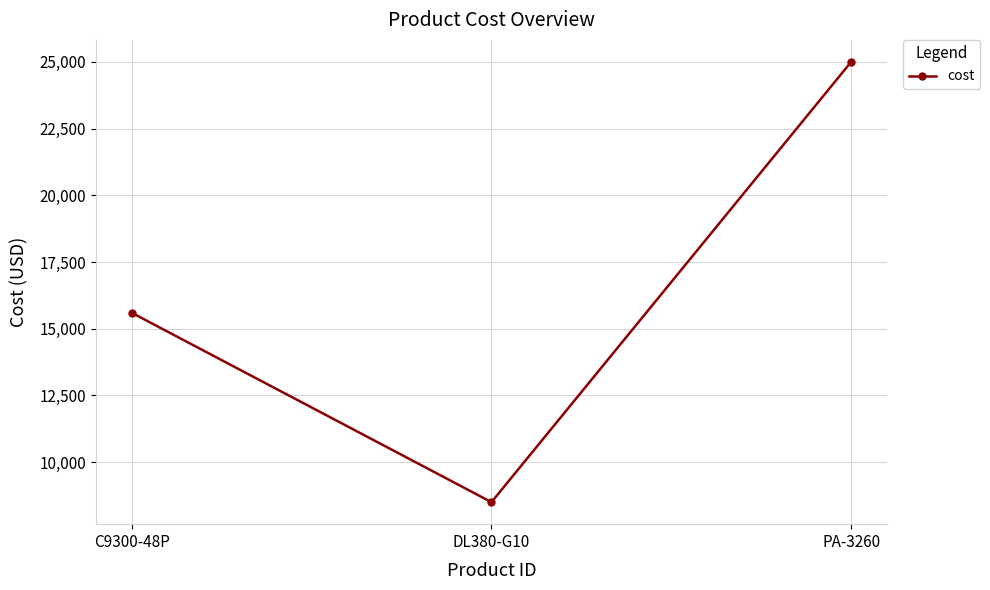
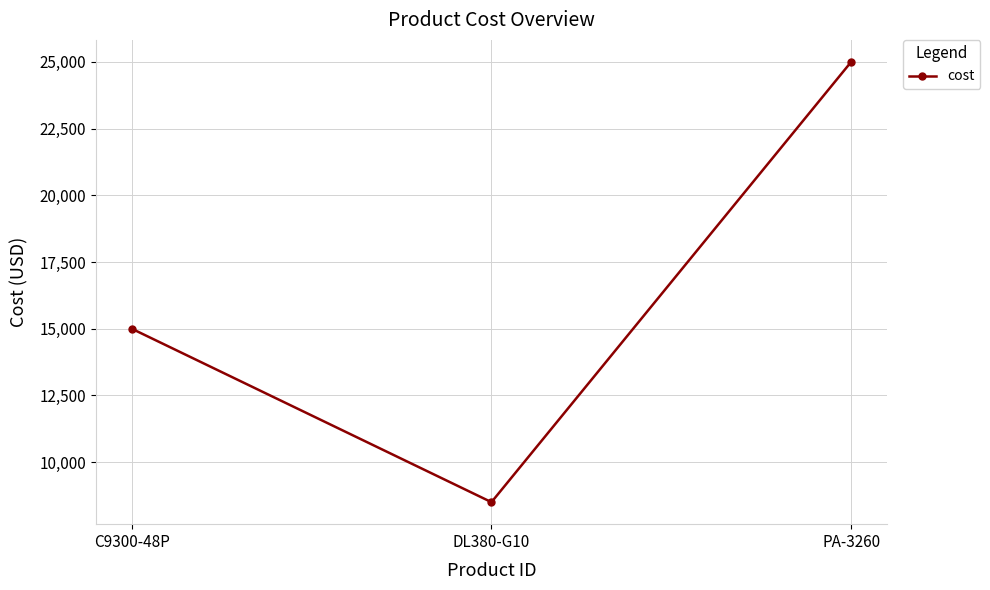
C9300-48P: 15,600 -> 15,000
